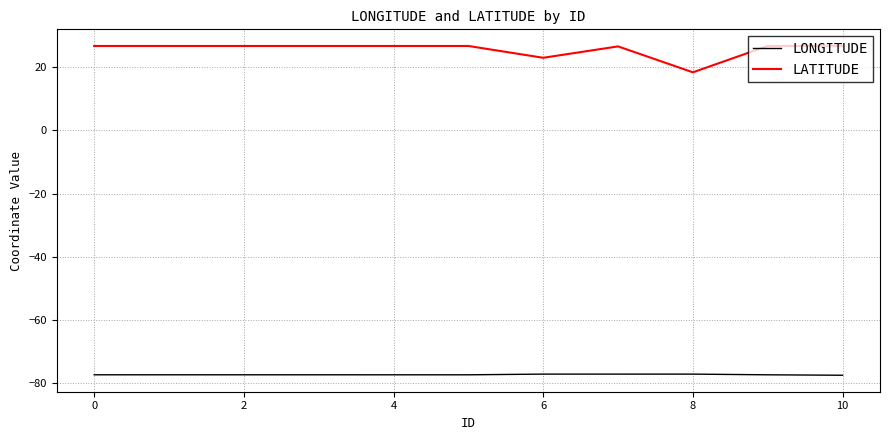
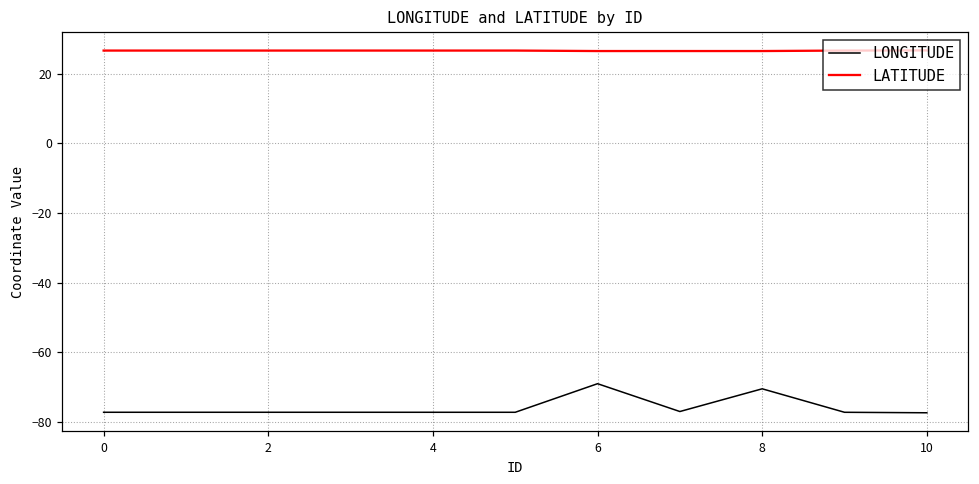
LONGITUDE, 6: -77 -> -69
LATITUDE, 6: 23 -> 27
LONGITUDE, 8: -77 -> -71
LATITUDE, 8: 18 -> 27
